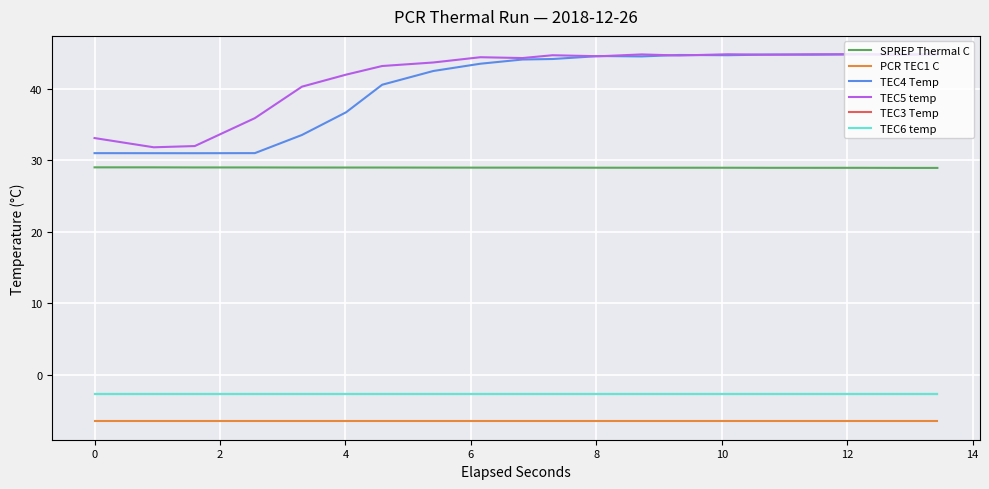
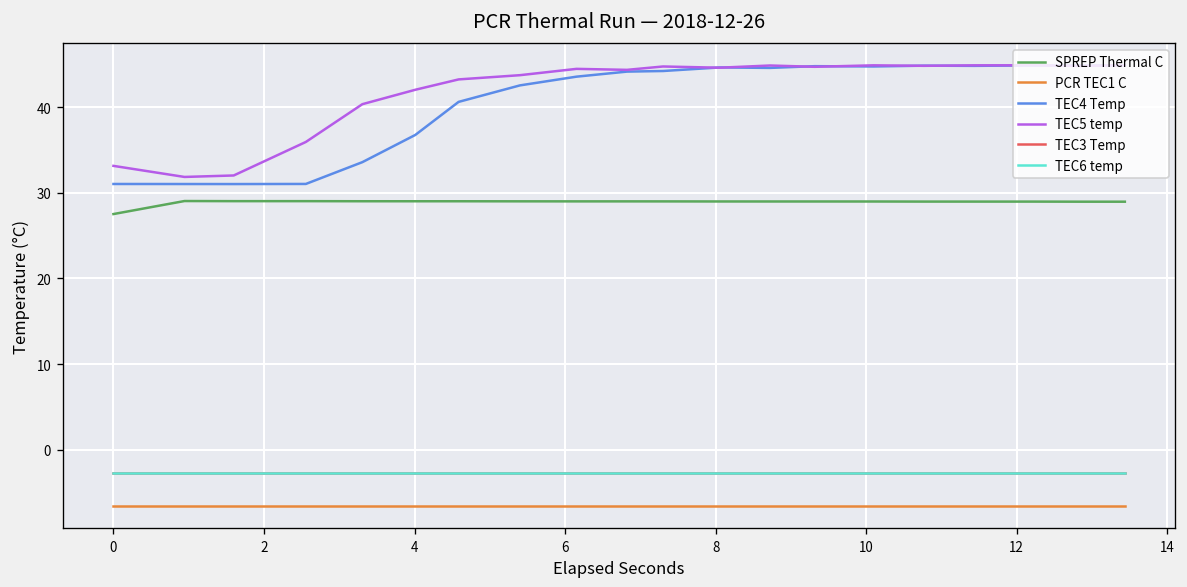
SPREP Thermal C, 0: 29 -> 28
